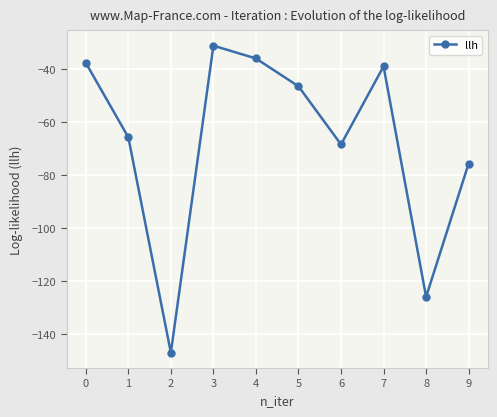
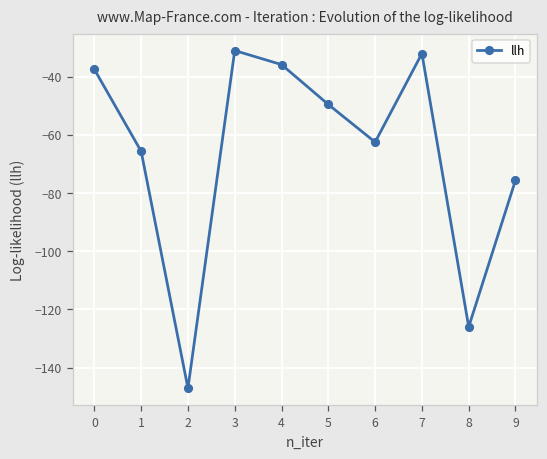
5: -46 -> -50
6: -68 -> -63
7: -39 -> -32
